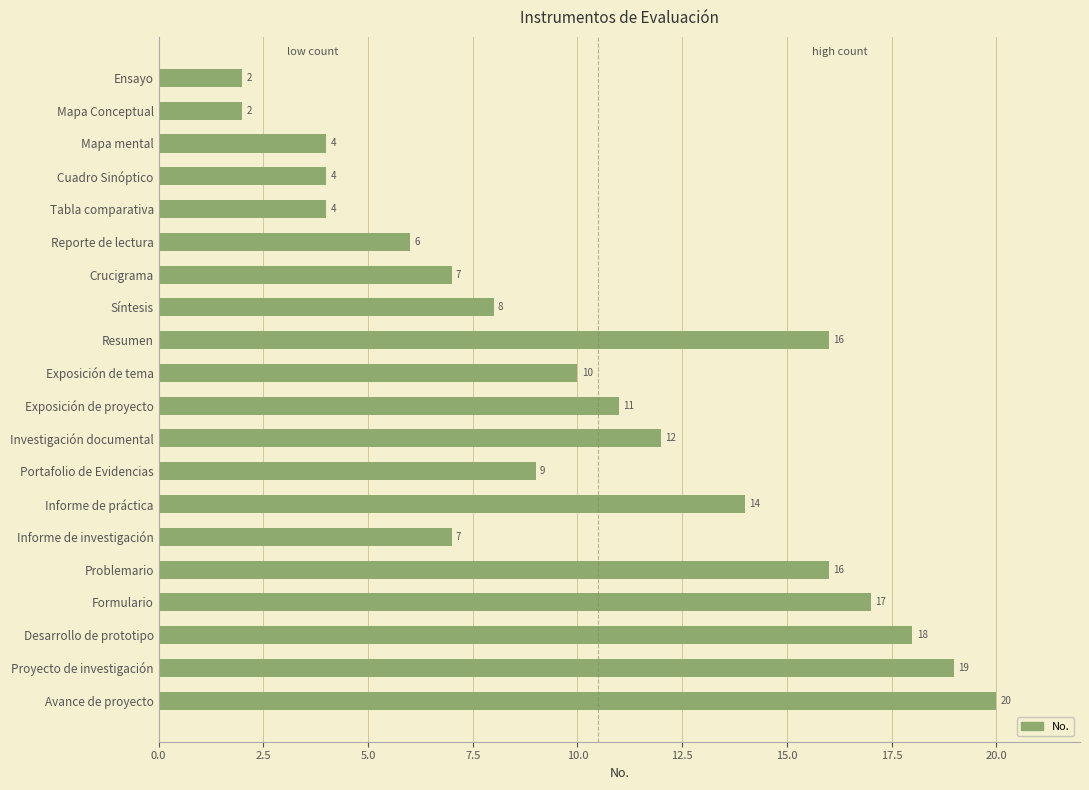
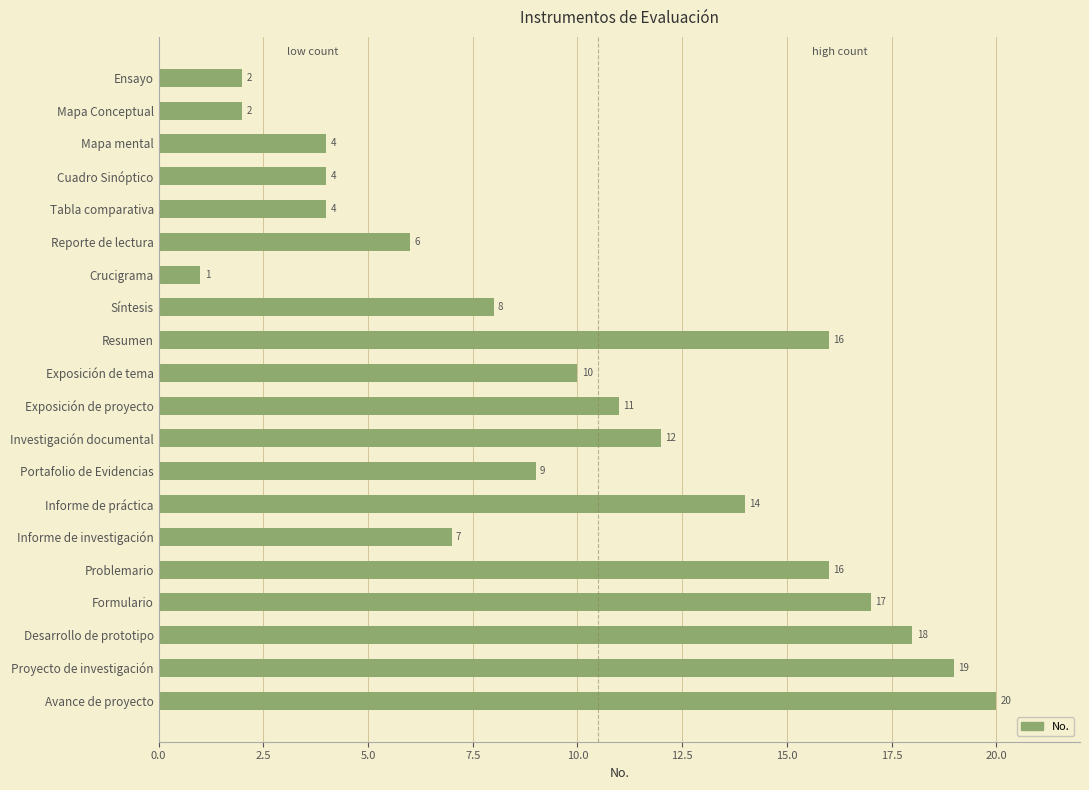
Crucigrama: 7 -> 1
